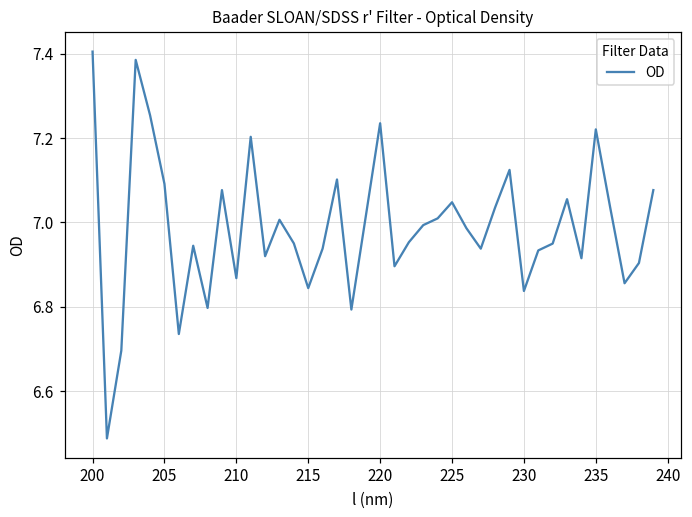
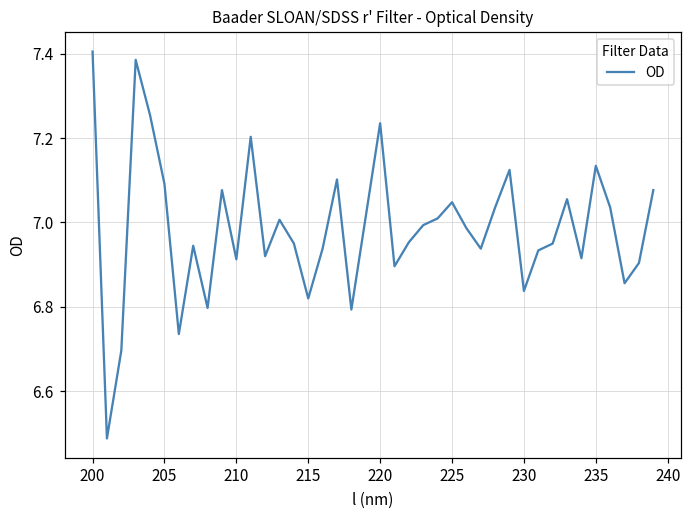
210: 6.87 -> 6.91
215: 6.84 -> 6.82
235: 7.22 -> 7.13
